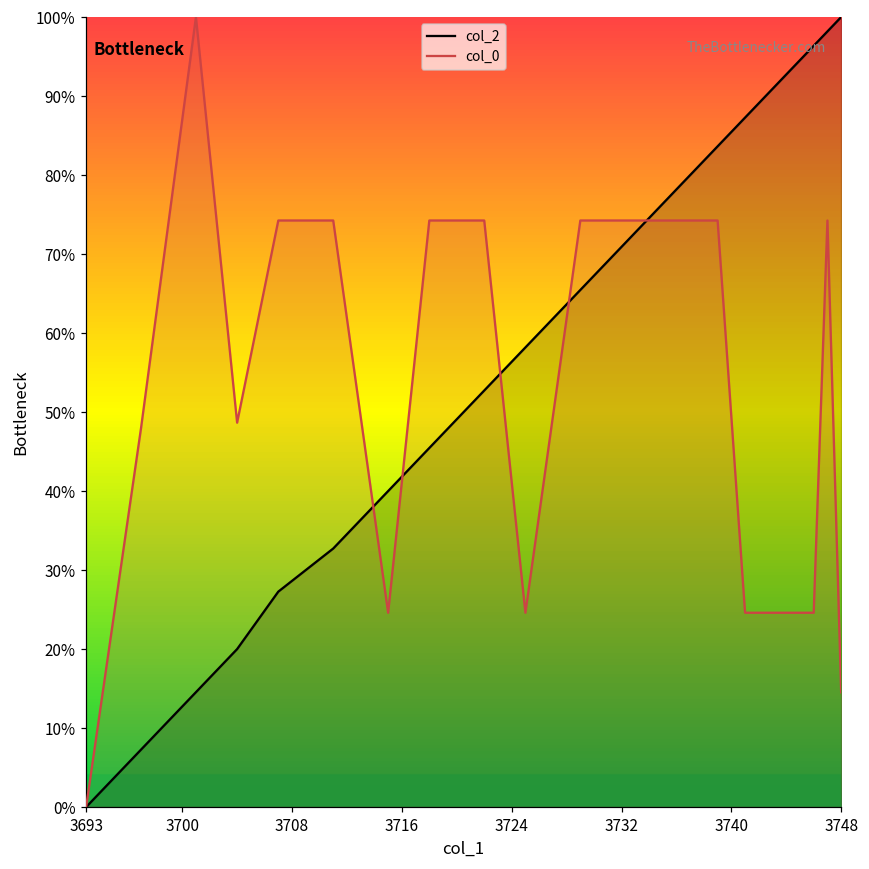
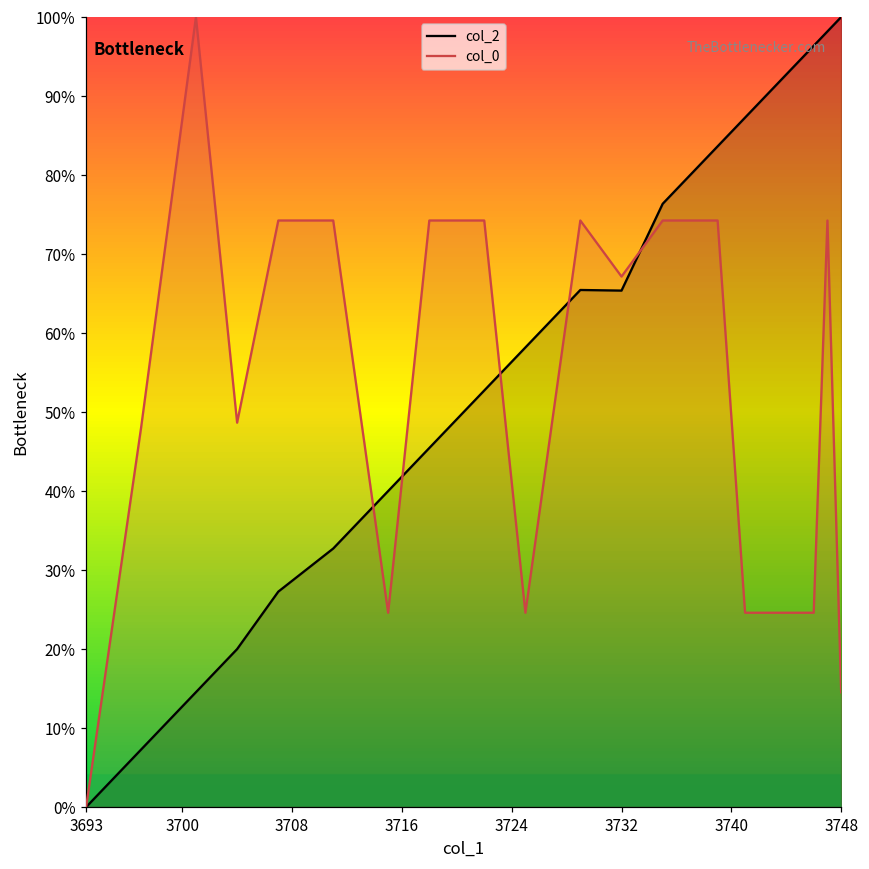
col_2, 3732: 71% -> 65%
col_0, 3732: 74% -> 67%
